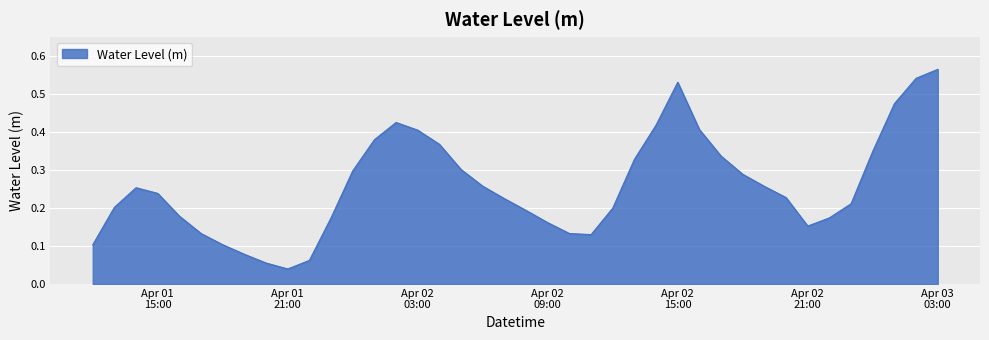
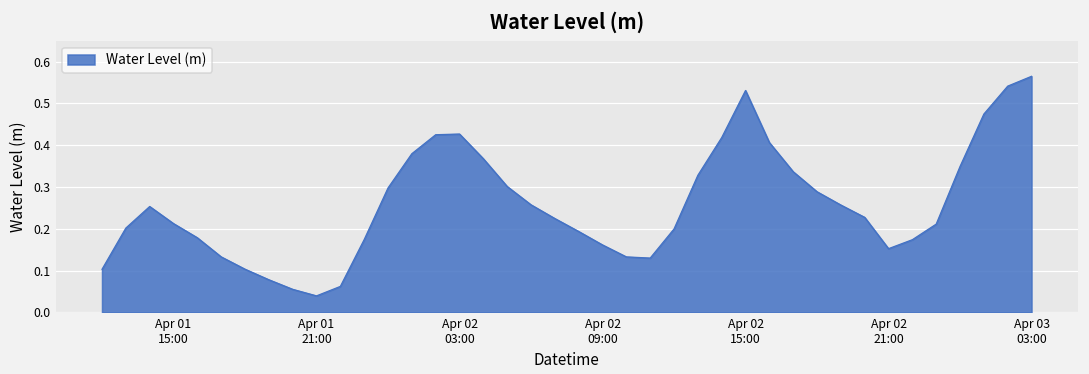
Apr 01 15:00: 0.24 -> 0.21
Apr 02 03:00: 0.40 -> 0.43
